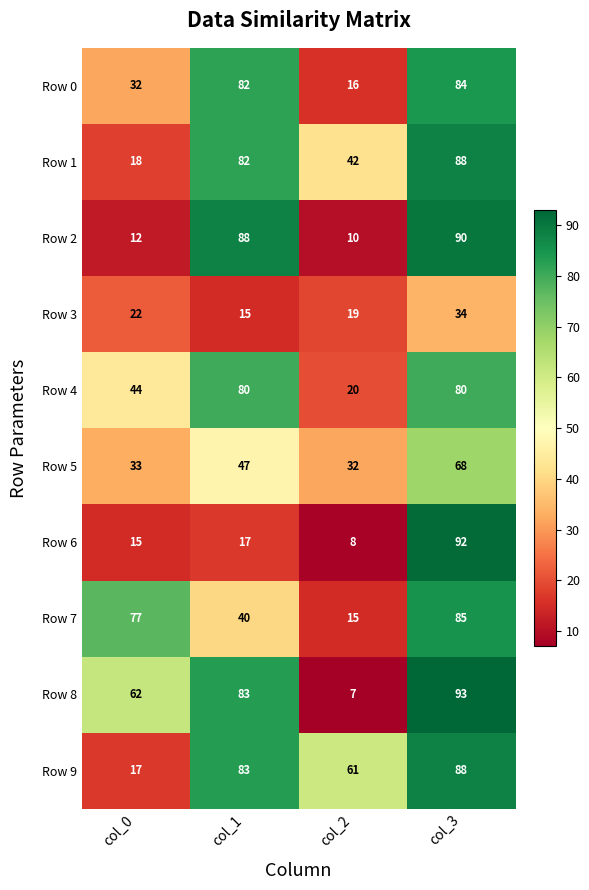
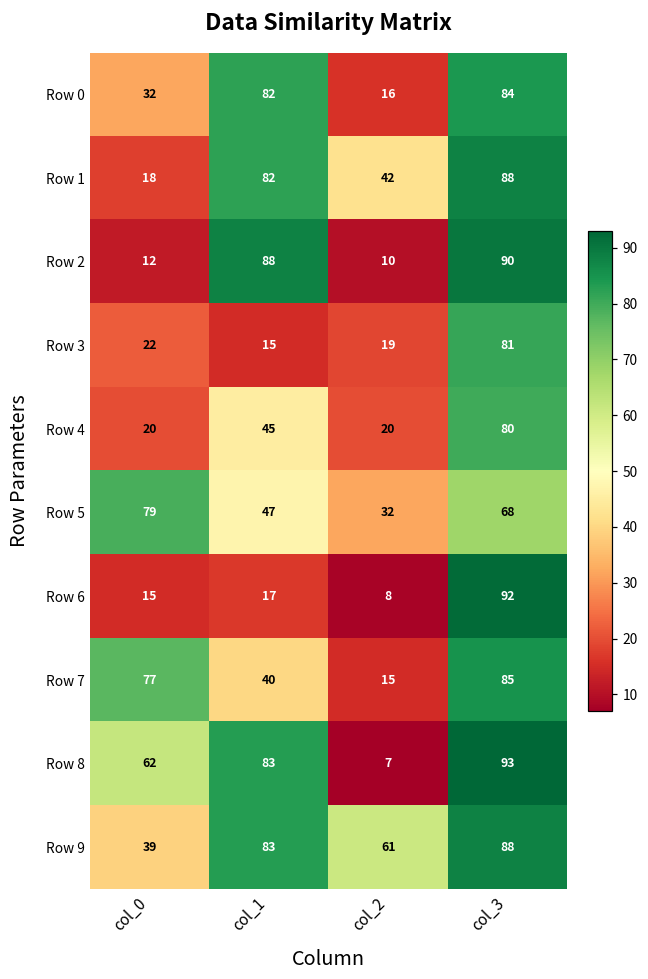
Row 3, col_3: 34 -> 81
Row 4, col_0: 44 -> 20
Row 4, col_1: 80 -> 45
Row 5, col_0: 33 -> 79
Row 9, col_0: 17 -> 39
